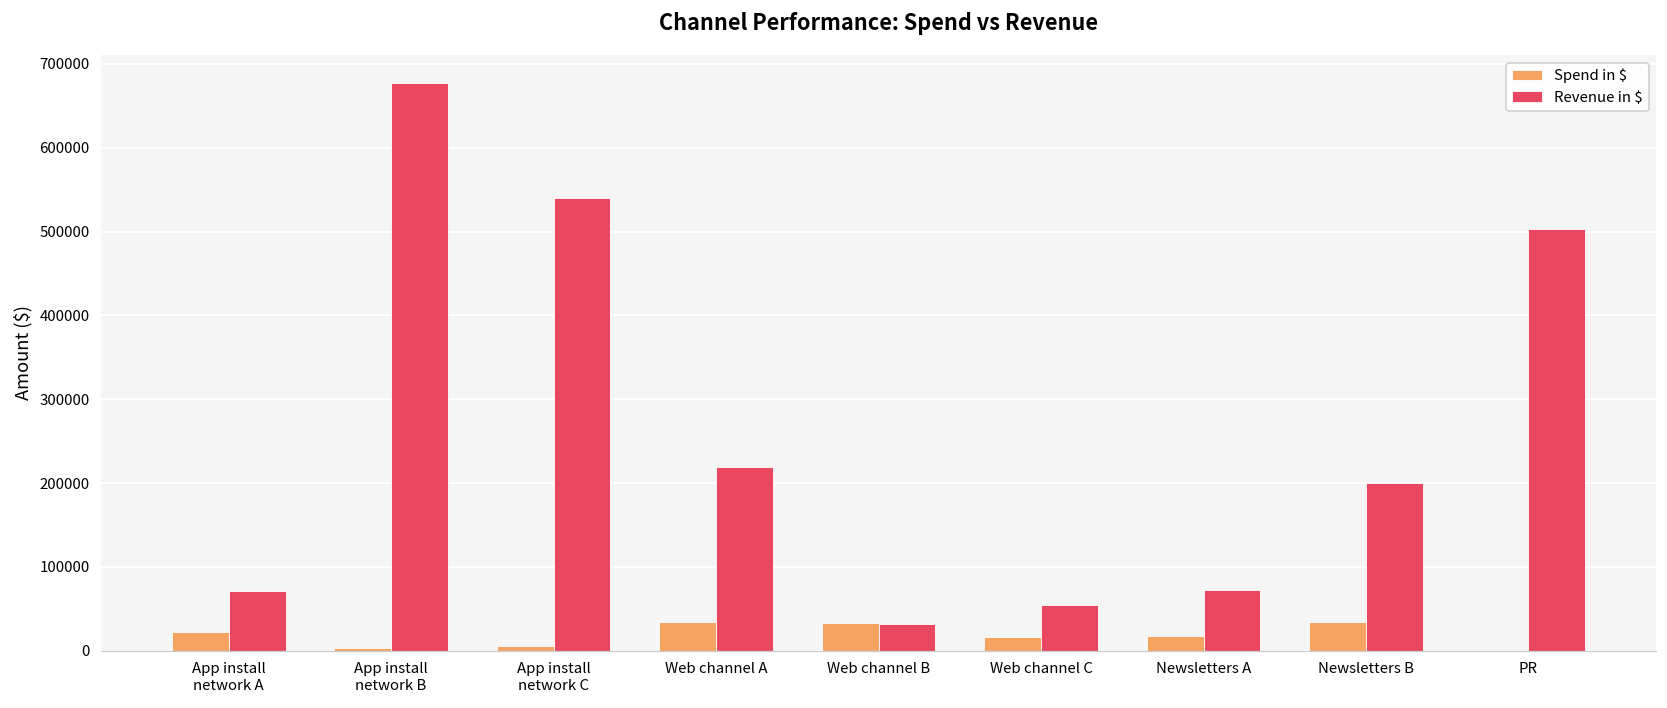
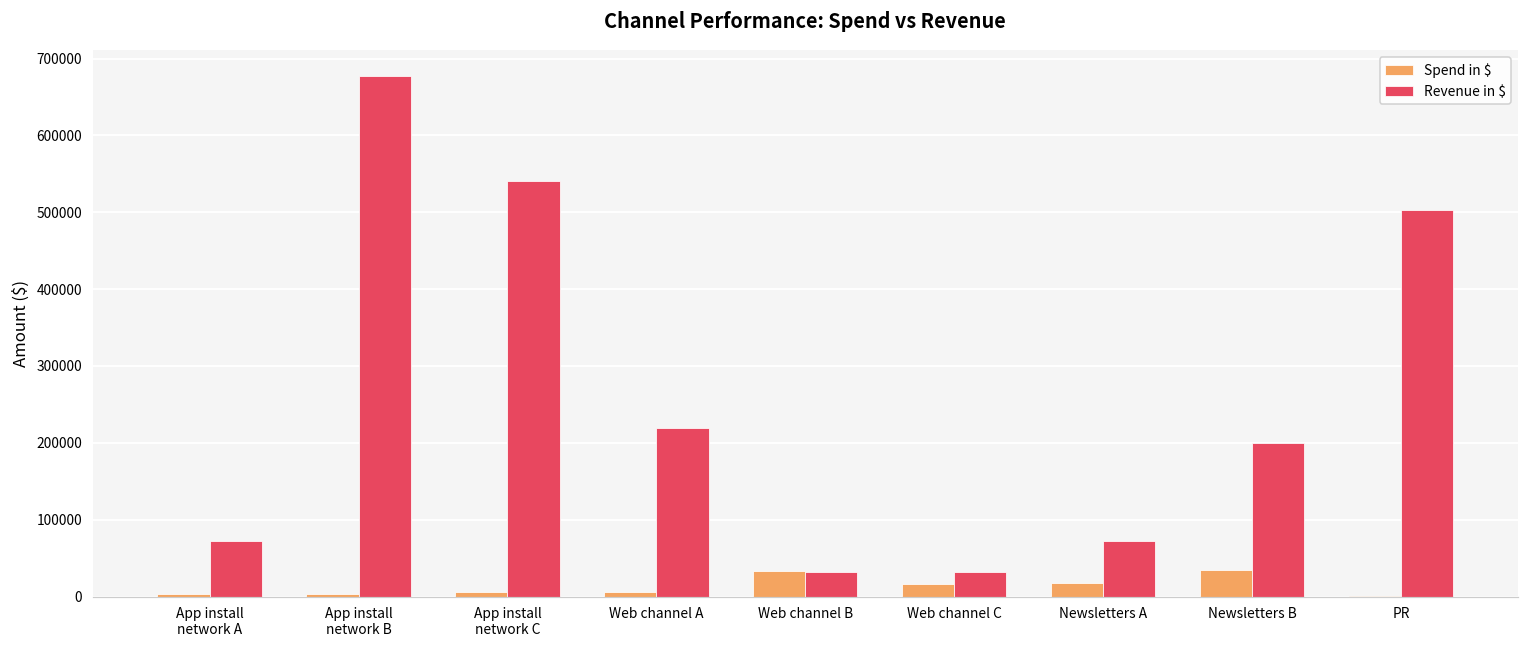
Spend in $, App install network A: 20000 -> 0
Spend in $, Web channel A: 30000 -> 10000
Revenue in $, Web channel C: 50000 -> 30000
